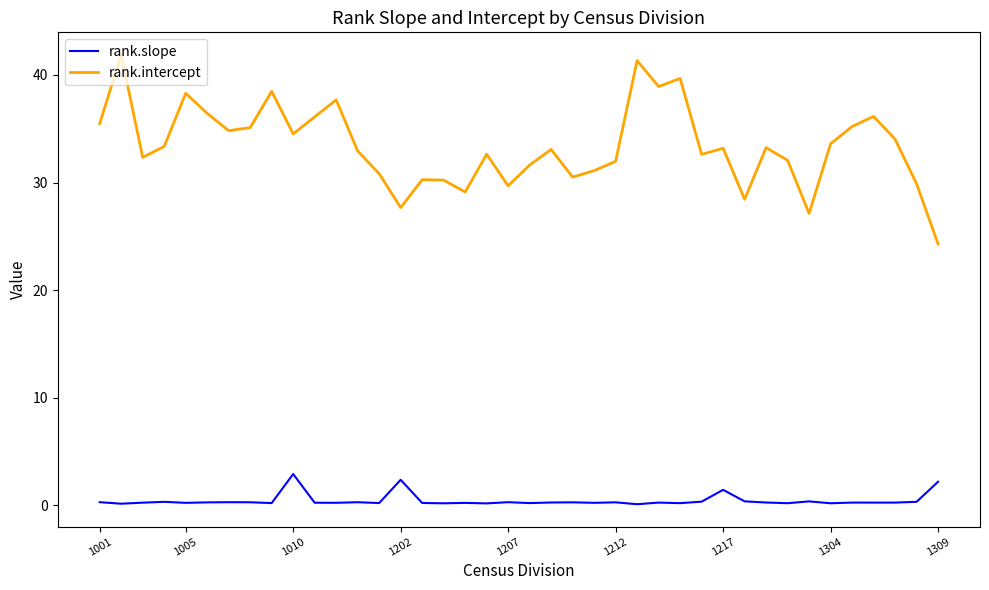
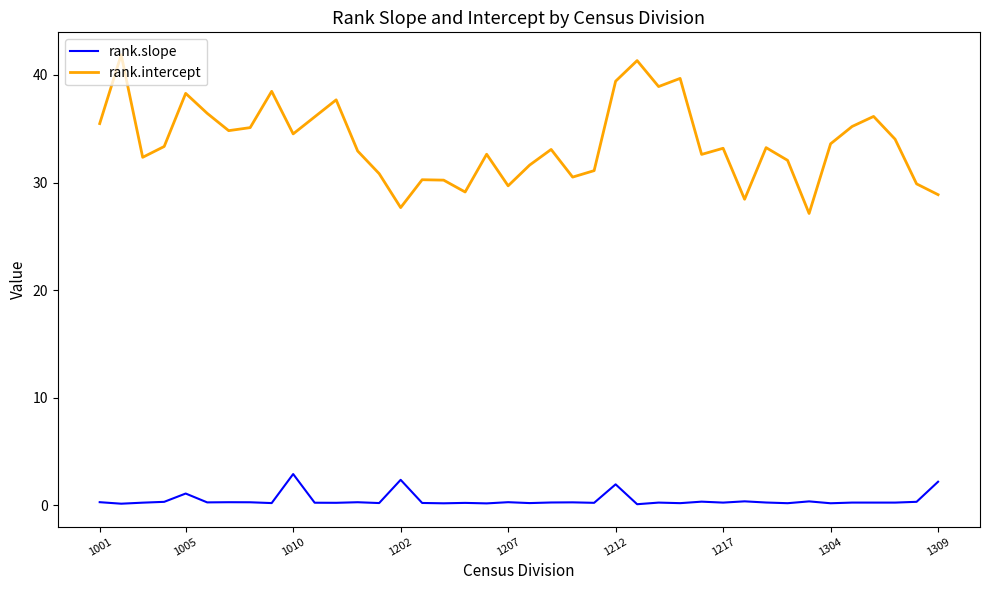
rank.slope, 1005: 0.2 -> 1.1
rank.slope, 1212: 0.3 -> 1.9
rank.intercept, 1212: 32.0 -> 39.4
rank.slope, 1217: 1.4 -> 0.3
rank.intercept, 1309: 24.3 -> 28.9
